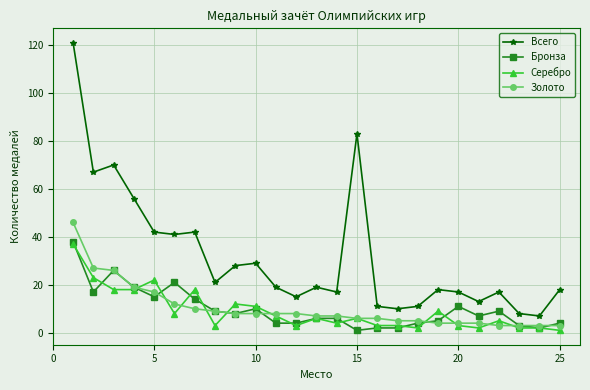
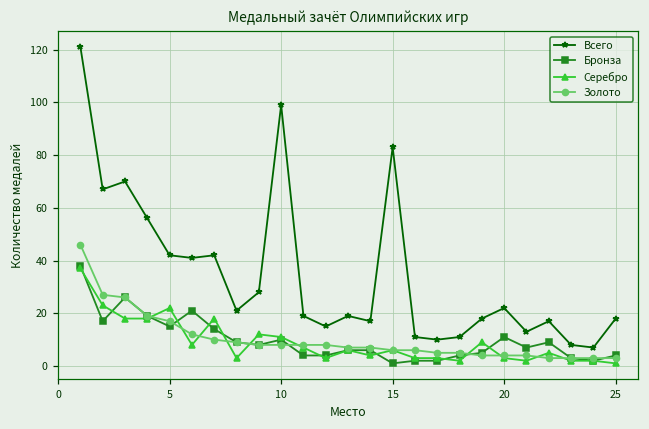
Всего, 10: 29 -> 99
Всего, 20: 17 -> 22
